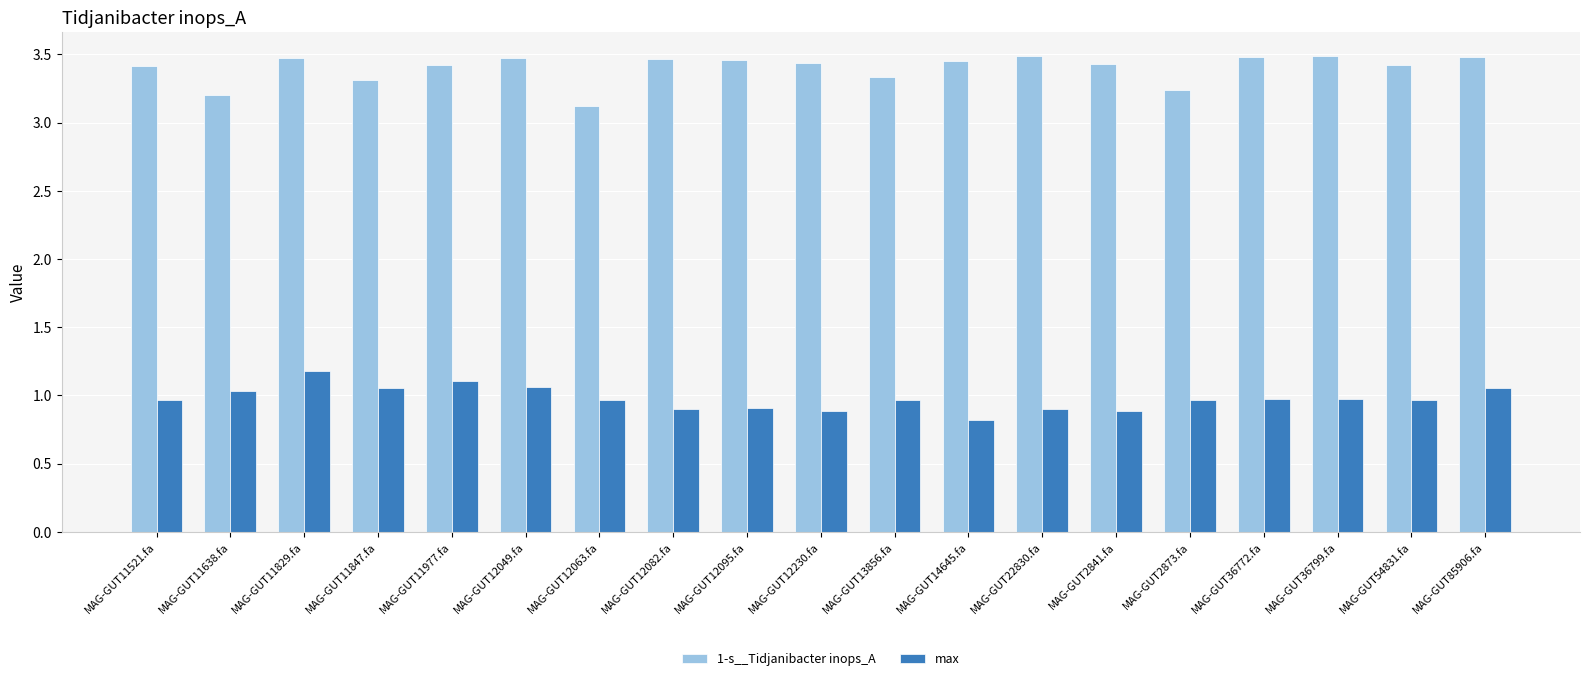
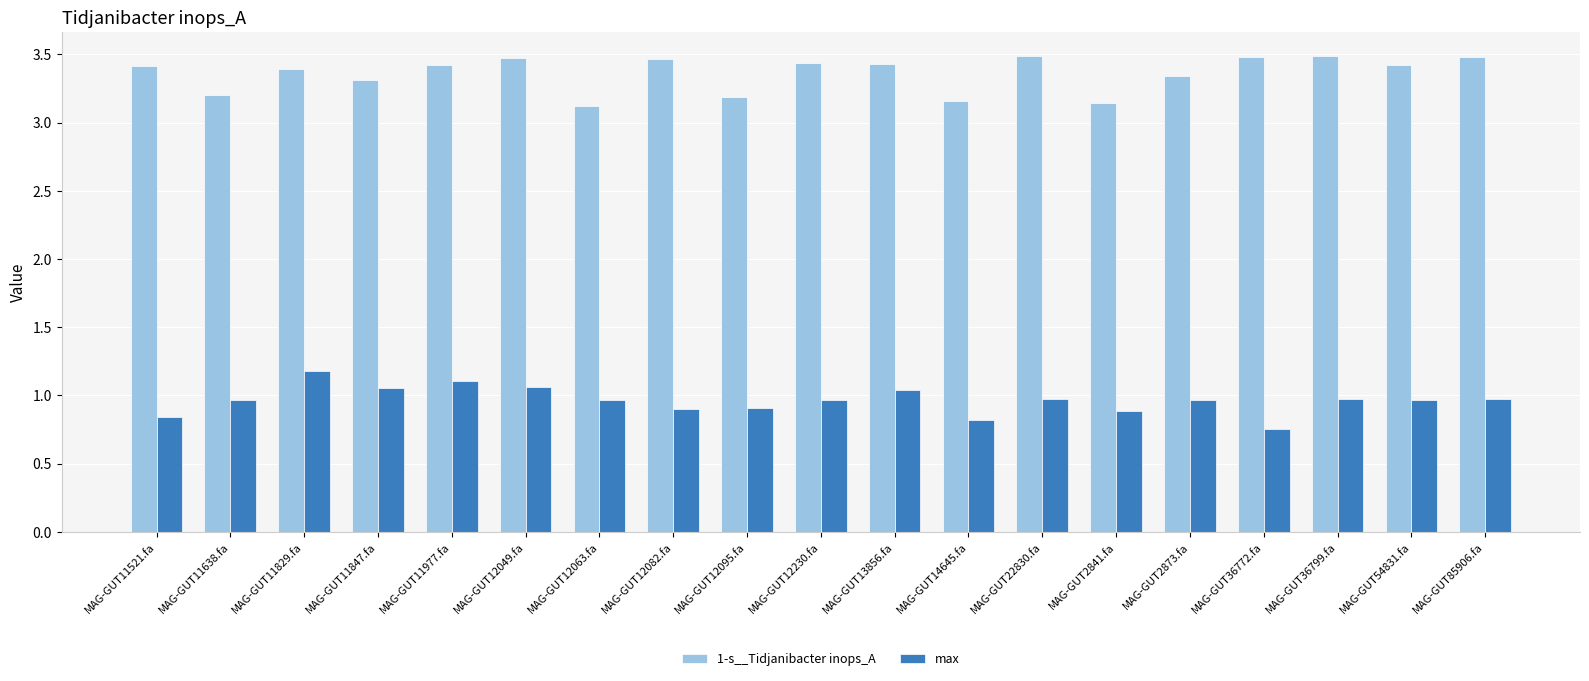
max, MAG-GUT11521.fa: 0.96 -> 0.84
max, MAG-GUT11638.fa: 1.03 -> 0.97
1-s__Tidjanibacter inops_A, MAG-GUT11829.fa: 3.47 -> 3.39
1-s__Tidjanibacter inops_A, MAG-GUT12095.fa: 3.46 -> 3.19
max, MAG-GUT12230.fa: 0.89 -> 0.97
1-s__Tidjanibacter inops_A, MAG-GUT13856.fa: 3.34 -> 3.43
max, MAG-GUT13856.fa: 0.97 -> 1.04
1-s__Tidjanibacter inops_A, MAG-GUT14645.fa: 3.45 -> 3.16
max, MAG-GUT22830.fa: 0.90 -> 0.97
1-s__Tidjanibacter inops_A, MAG-GUT2841.fa: 3.43 -> 3.14
1-s__Tidjanibacter inops_A, MAG-GUT2873.fa: 3.24 -> 3.34
max, MAG-GUT36772.fa: 0.97 -> 0.76
max, MAG-GUT85906.fa: 1.05 -> 0.97
